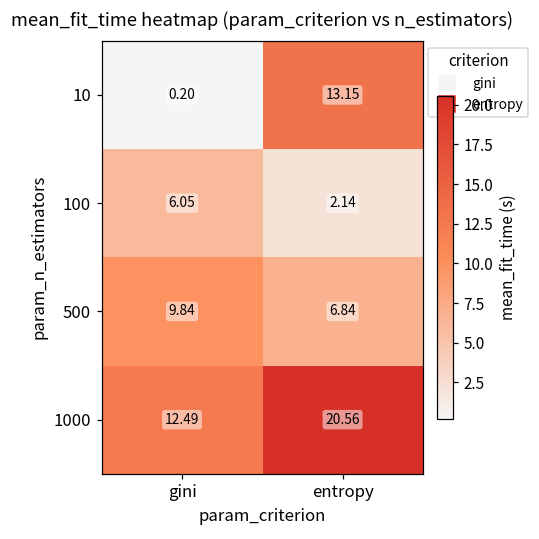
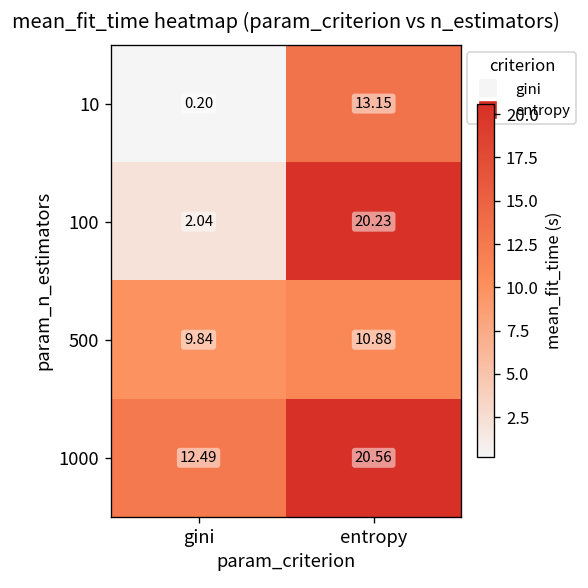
100, gini: 6.05 -> 2.04
100, entropy: 2.14 -> 20.23
500, entropy: 6.84 -> 10.88
